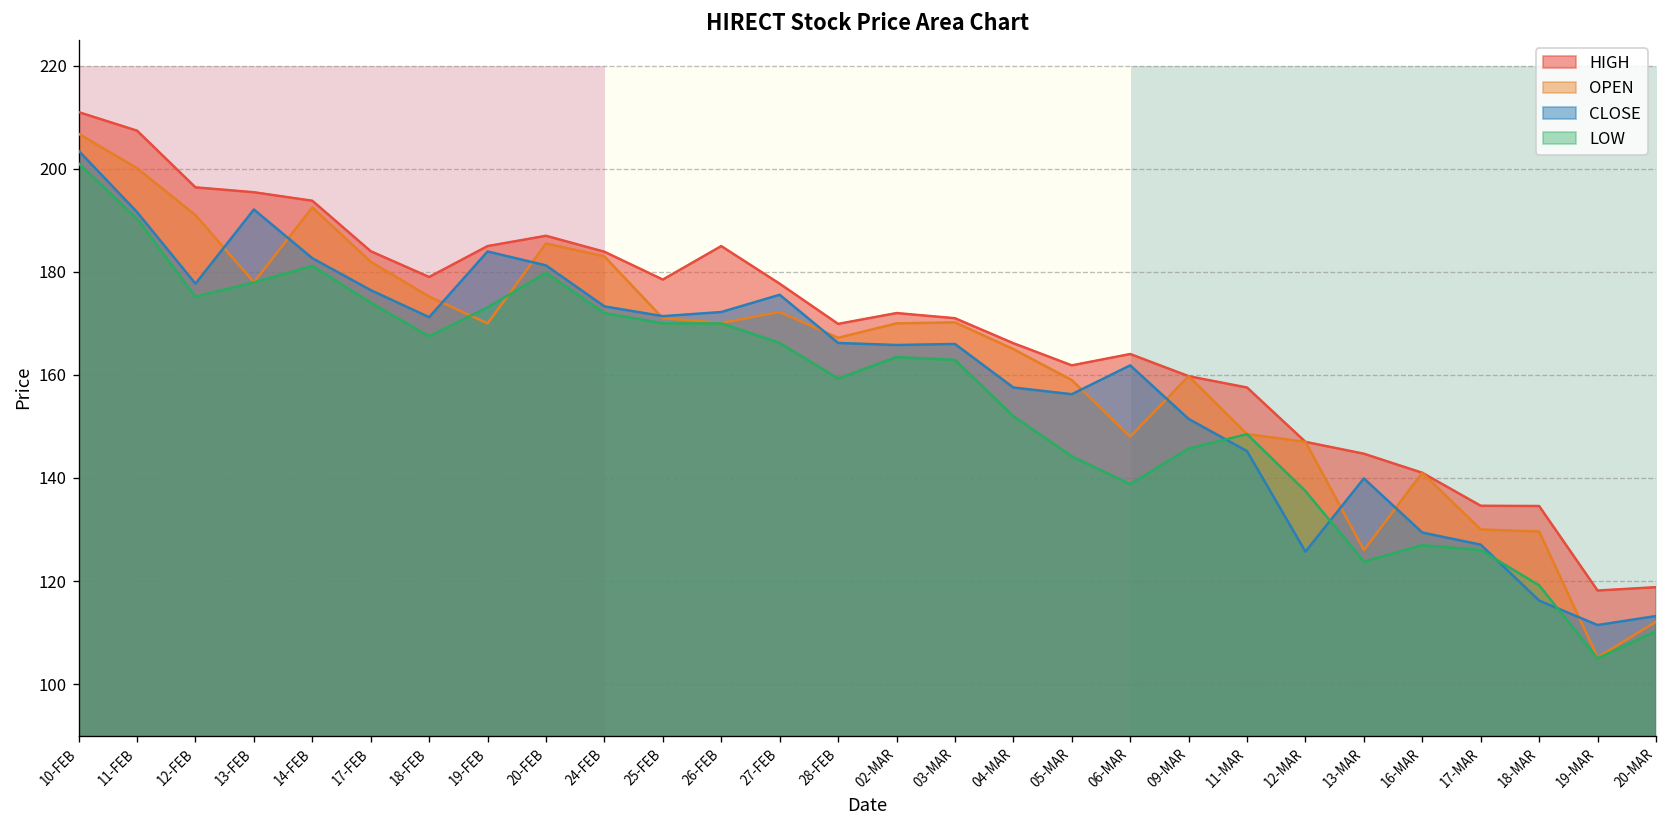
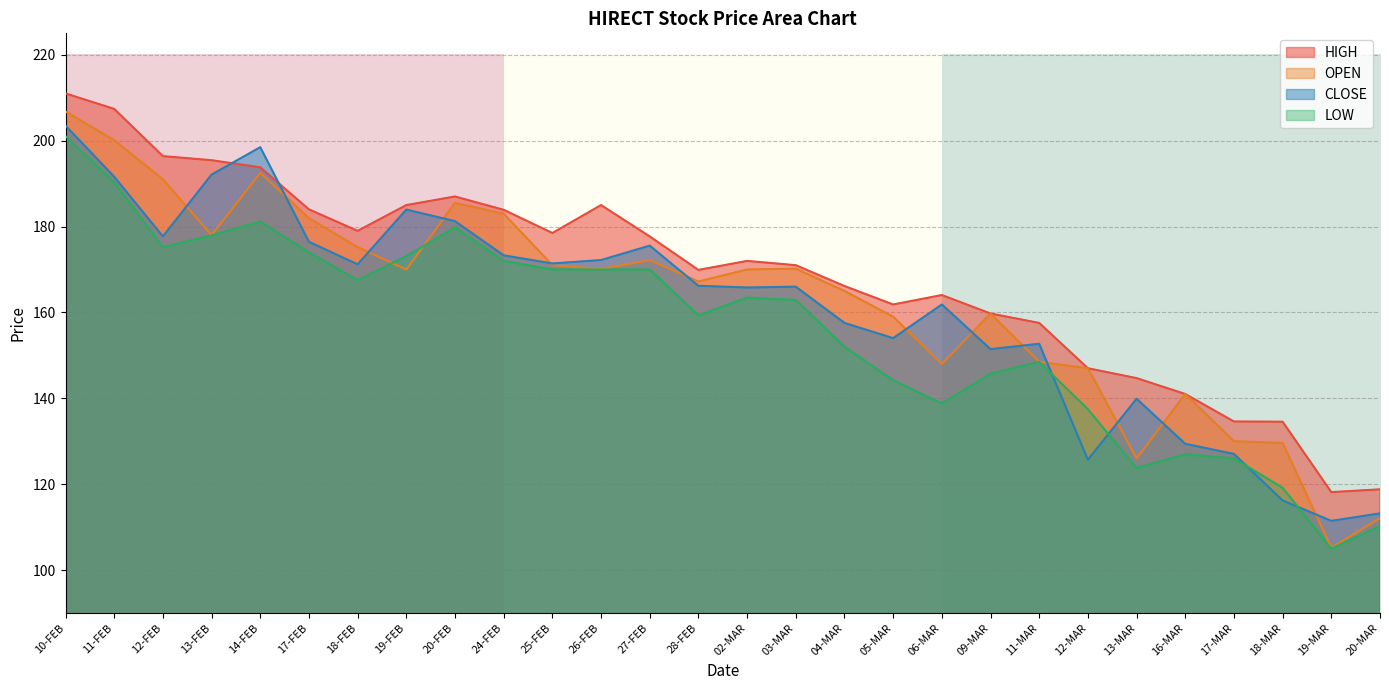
CLOSE, 14-FEB: 183 -> 198
LOW, 27-FEB: 166 -> 170
CLOSE, 05-MAR: 156 -> 154
CLOSE, 11-MAR: 145 -> 153
